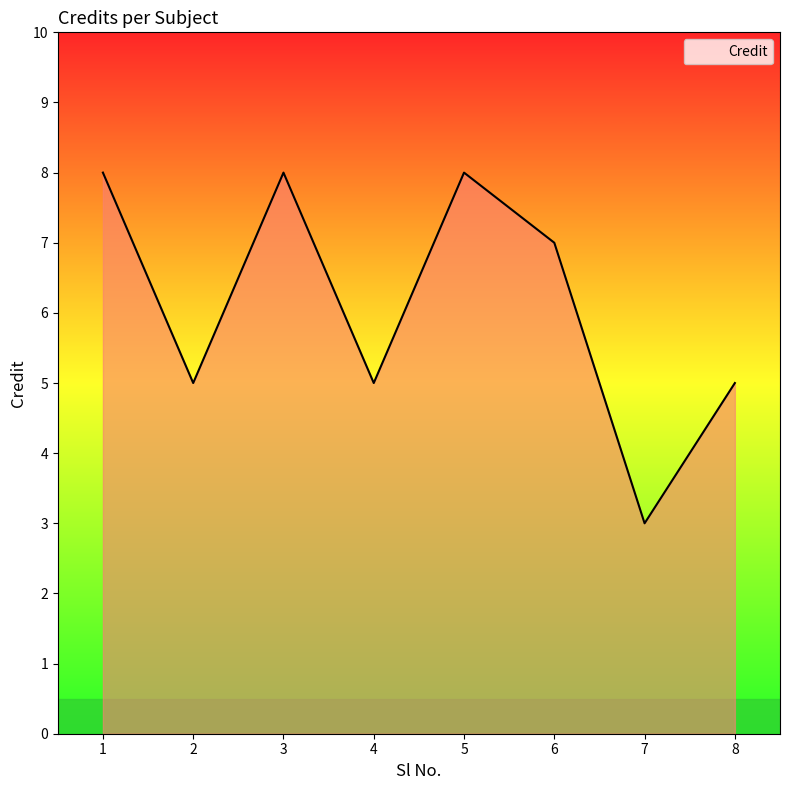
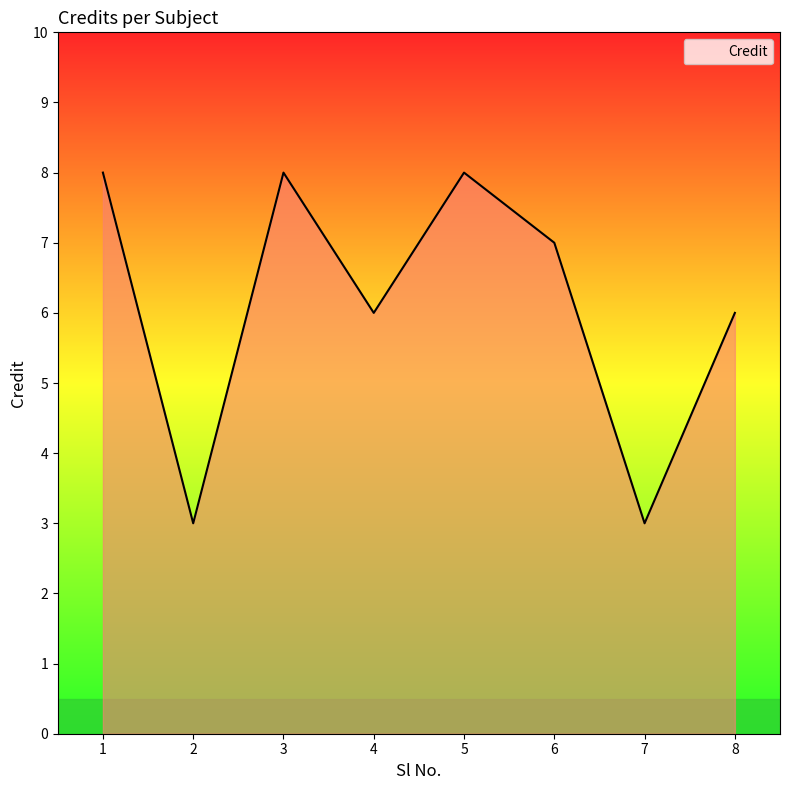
Credit, 2: 5 -> 3
Credit, 4: 5 -> 6
Credit, 8: 5 -> 6
